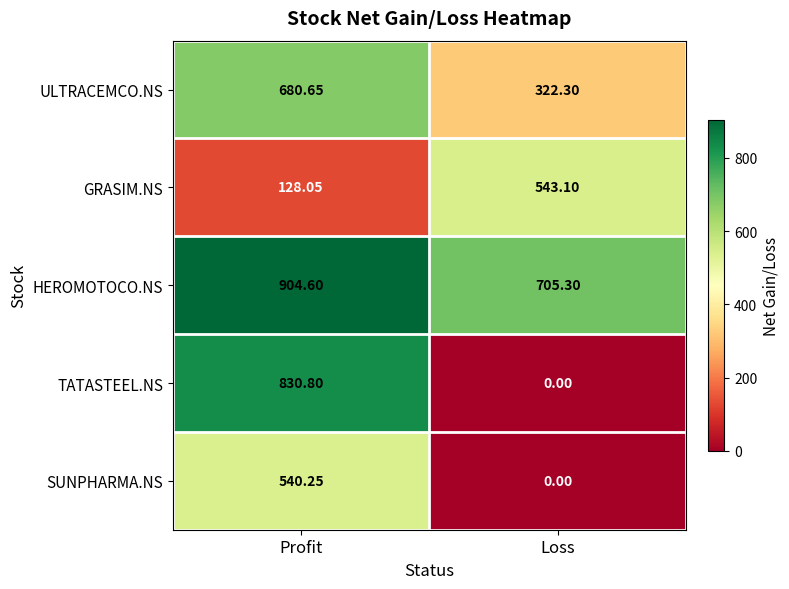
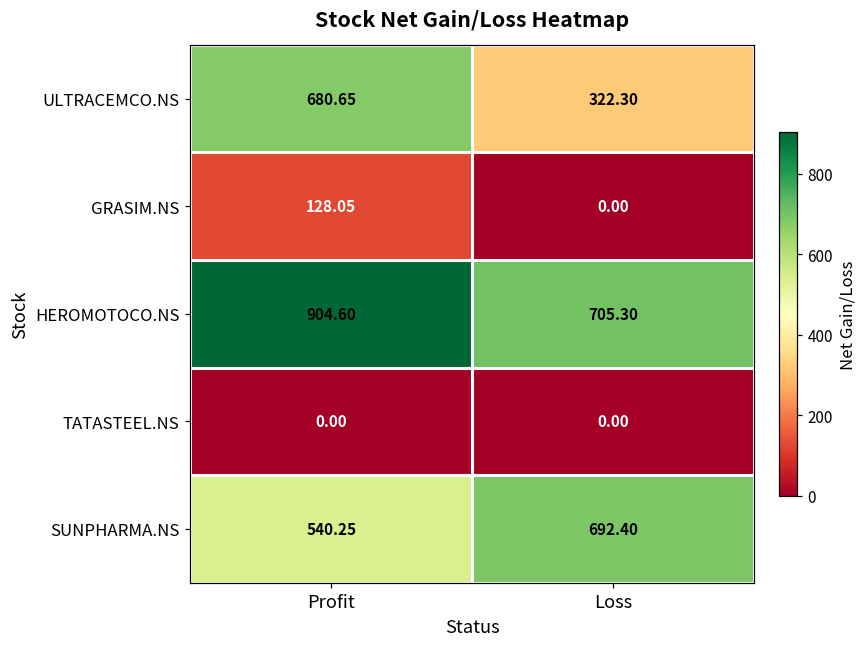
GRASIM.NS, Loss: 543.10 -> 0.00
TATASTEEL.NS, Profit: 830.80 -> 0.00
SUNPHARMA.NS, Loss: 0.00 -> 692.40
